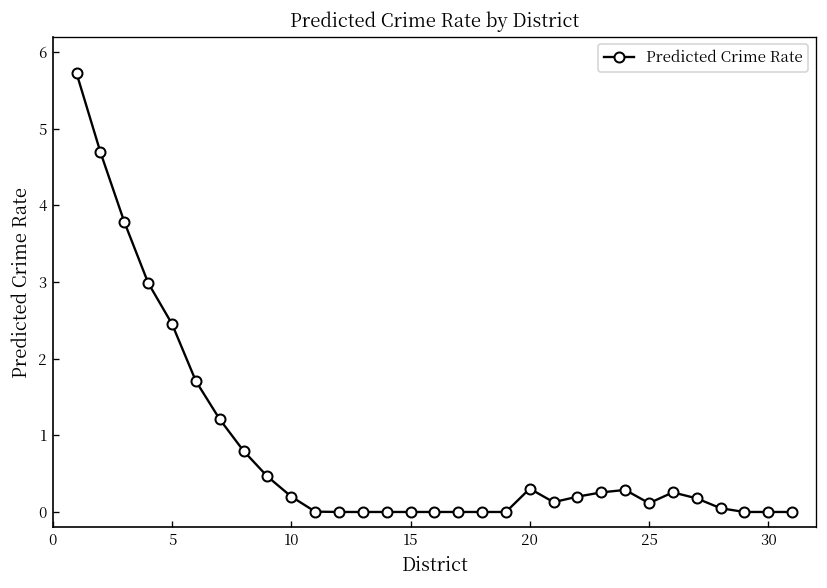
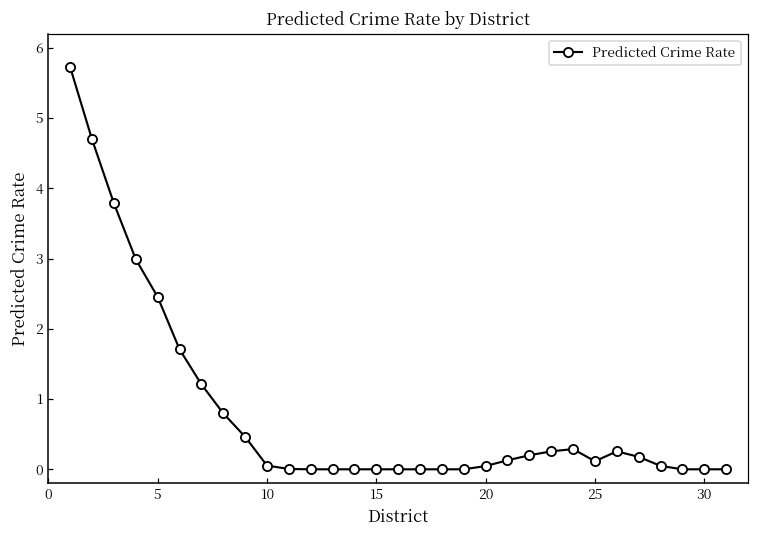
10: 0.2 -> 0.1
20: 0.3 -> 0.0
